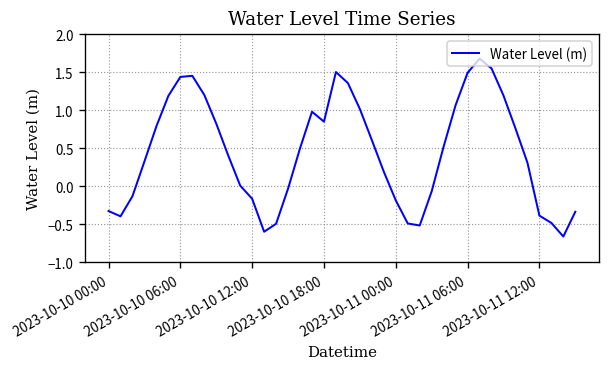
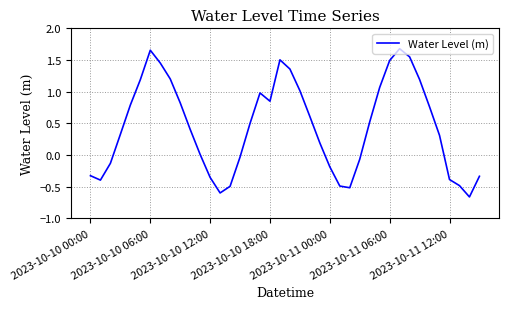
2023-10-10 06:00: 1.4 -> 1.7
2023-10-10 12:00: -0.2 -> -0.4
